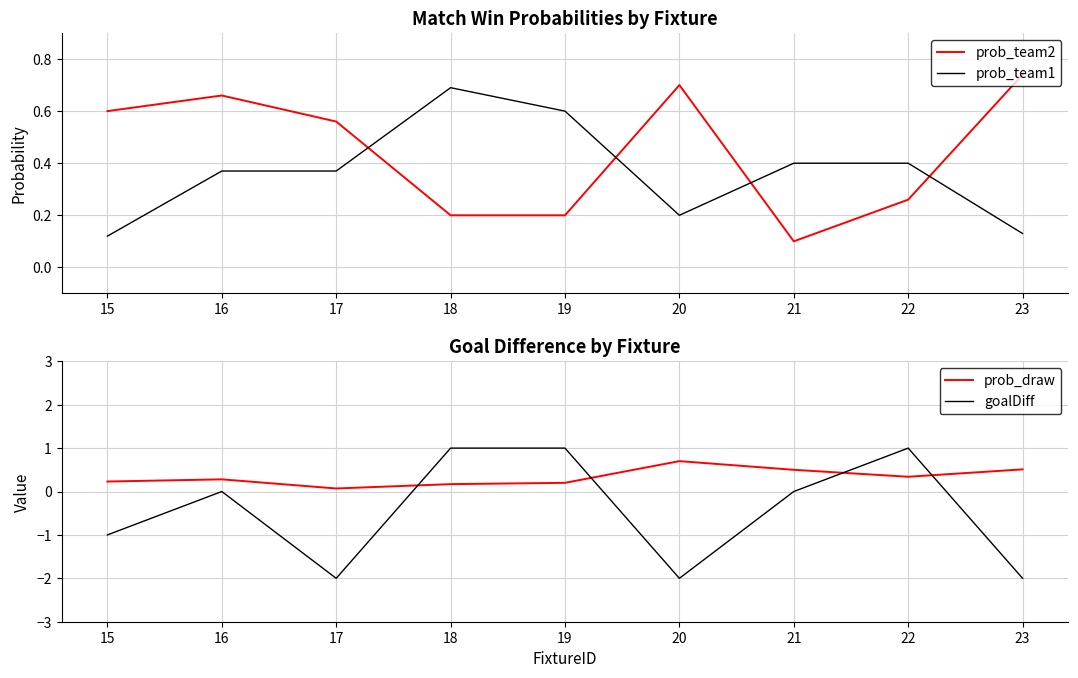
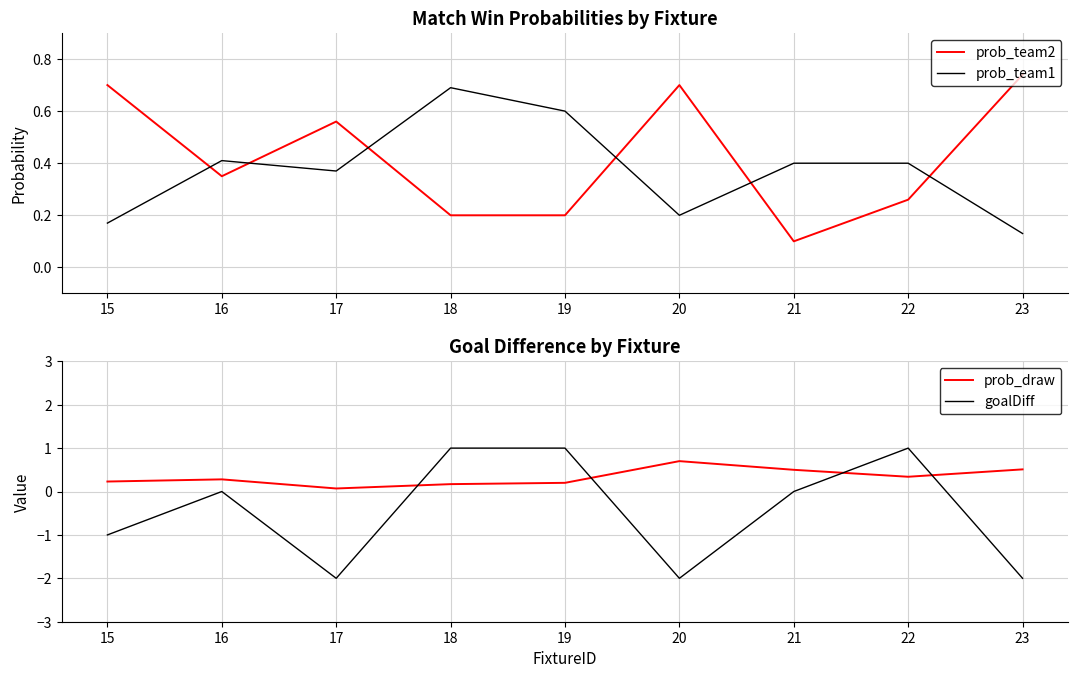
Match Win Probabilities by Fixture, prob_team2, 15: 0.6 -> 0.7
Match Win Probabilities by Fixture, prob_team1, 15: 0.12 -> 0.17
Match Win Probabilities by Fixture, prob_team2, 16: 0.66 -> 0.35
Match Win Probabilities by Fixture, prob_team1, 16: 0.37 -> 0.41
